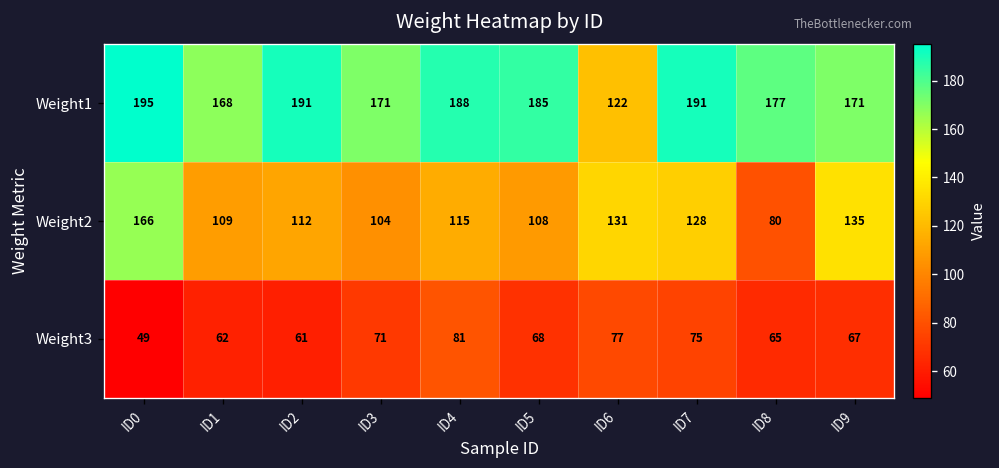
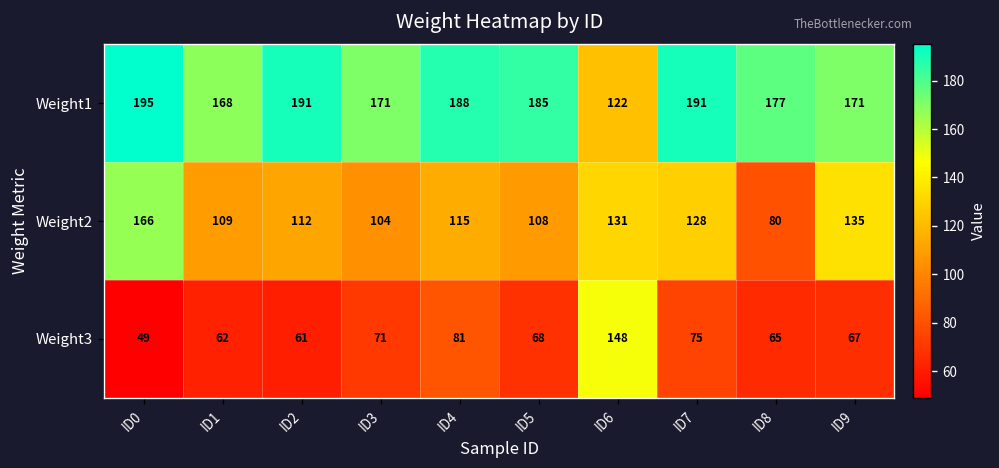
Weight3, ID6: 77 -> 148
